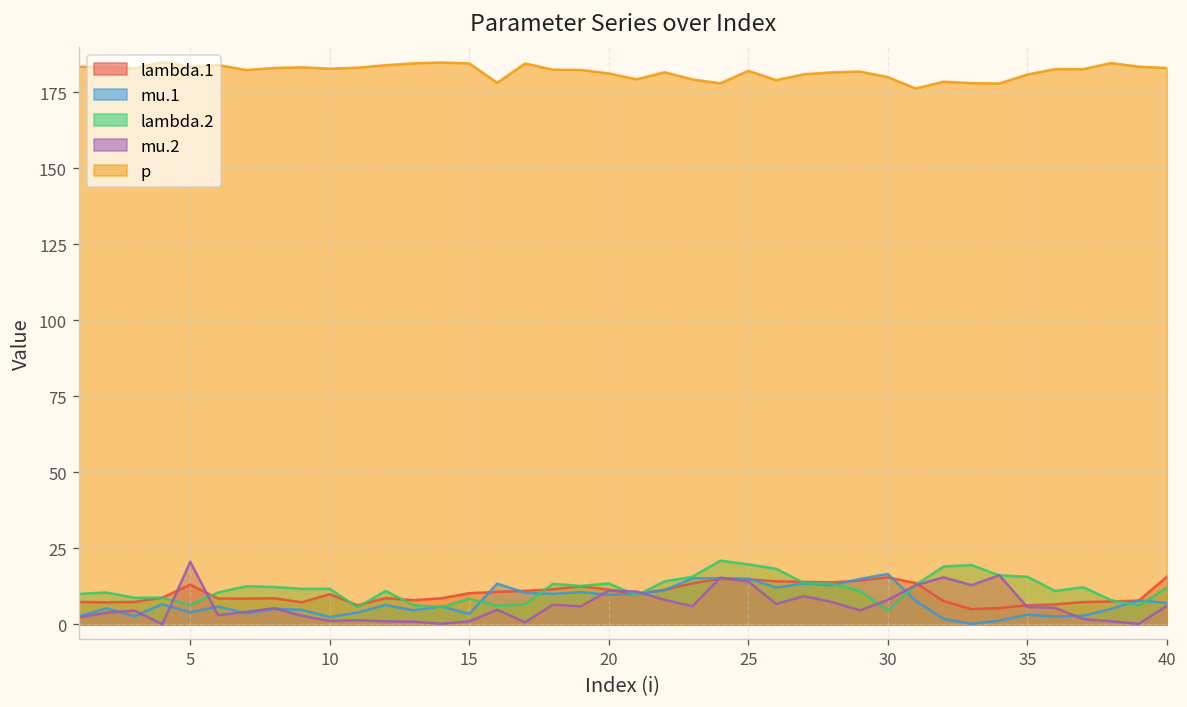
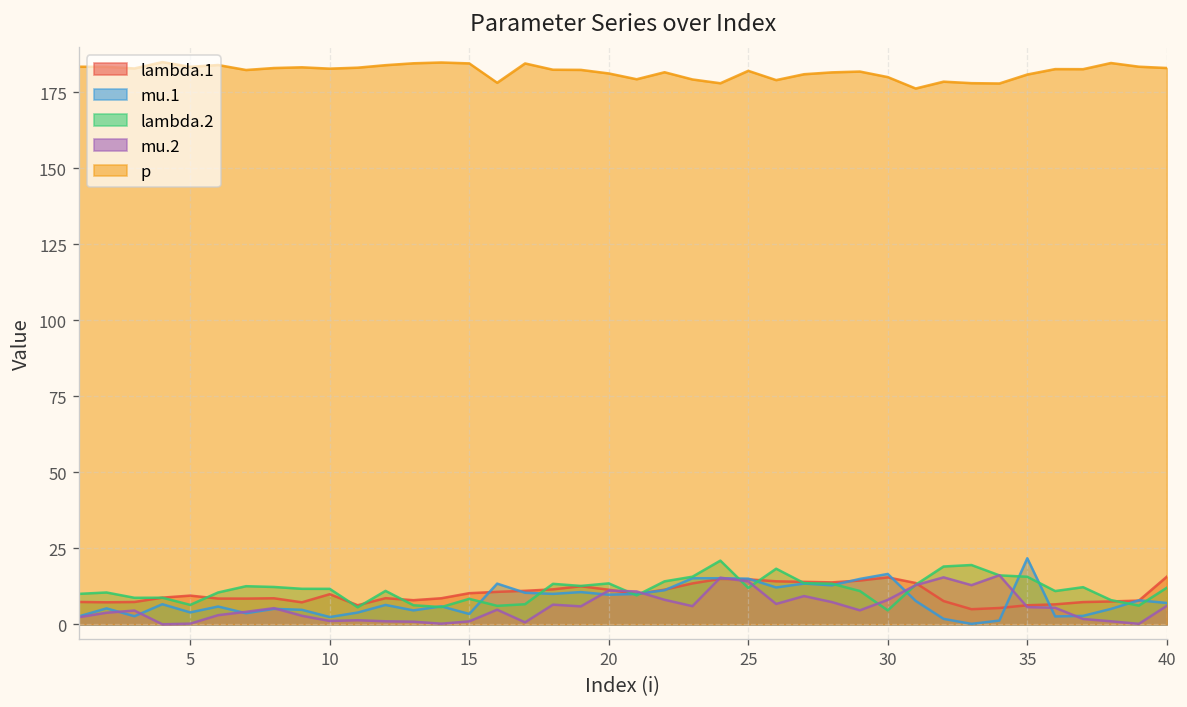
lambda.1, 5: 13 -> 9
mu.2, 5: 21 -> 0
lambda.2, 25: 20 -> 12
mu.1, 35: 3 -> 22
